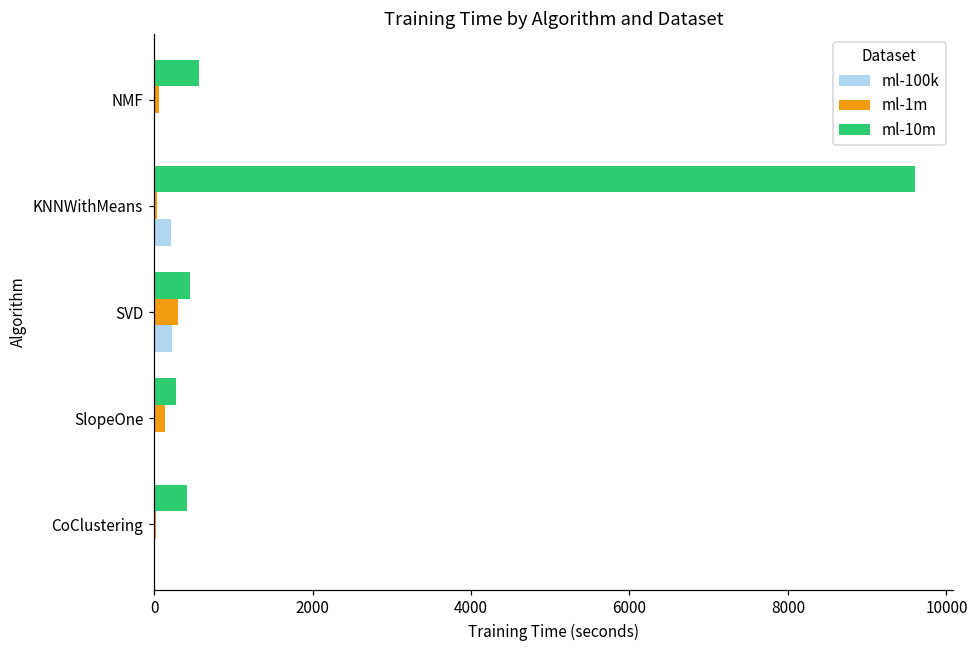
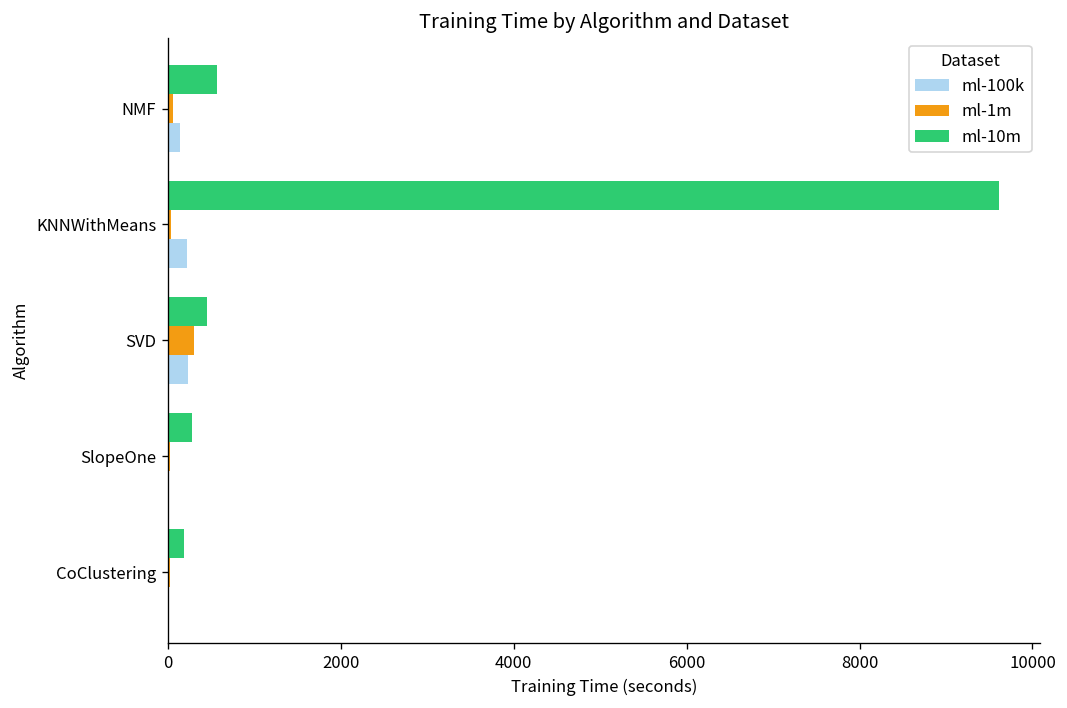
ml-100k, NMF: 0 -> 100
ml-1m, SlopeOne: 100 -> 0
ml-10m, CoClustering: 400 -> 200
